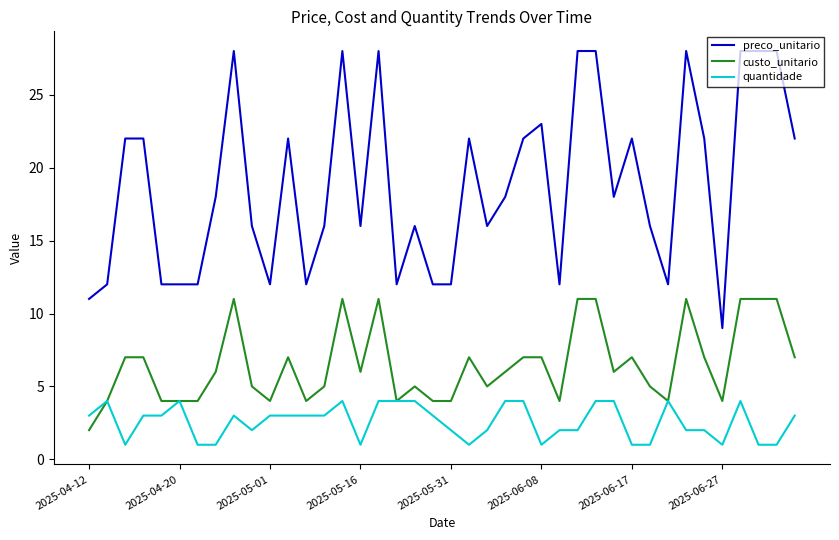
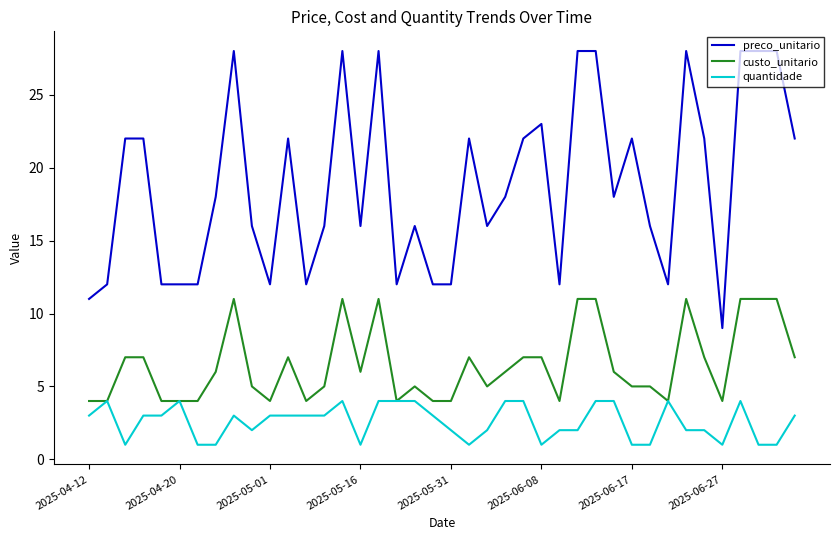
custo_unitario, 2025-04-12: 2 -> 4
custo_unitario, 2025-06-17: 7 -> 5
